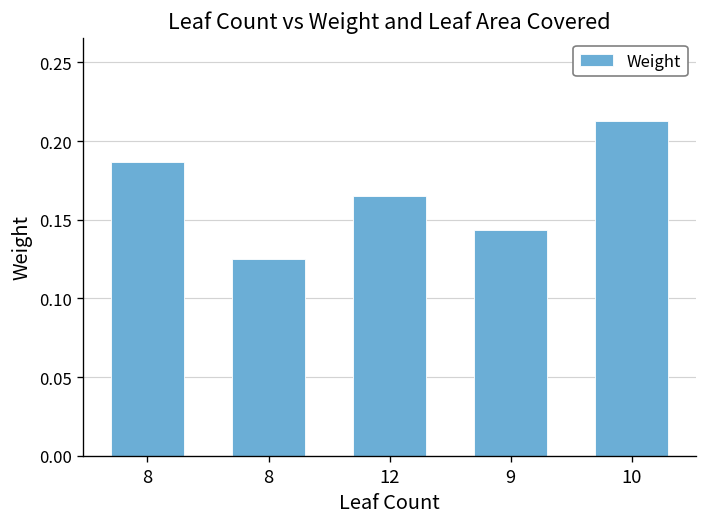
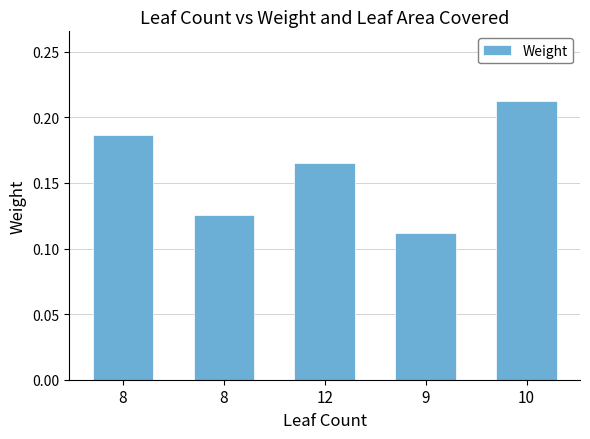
9: 0.143 -> 0.112
